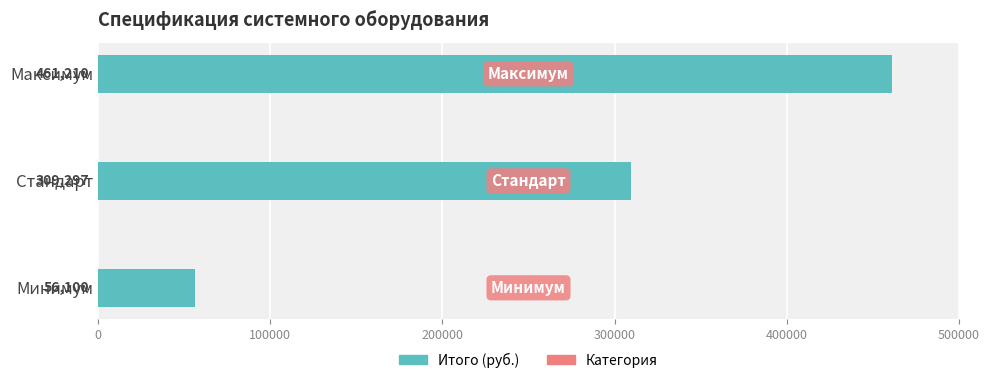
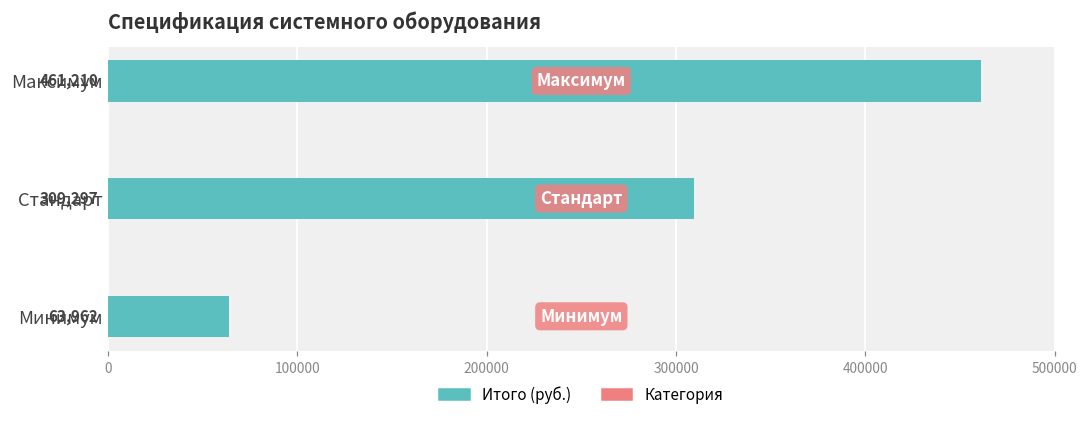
Итого (руб.), Минимум: 56,100 -> 63,962
